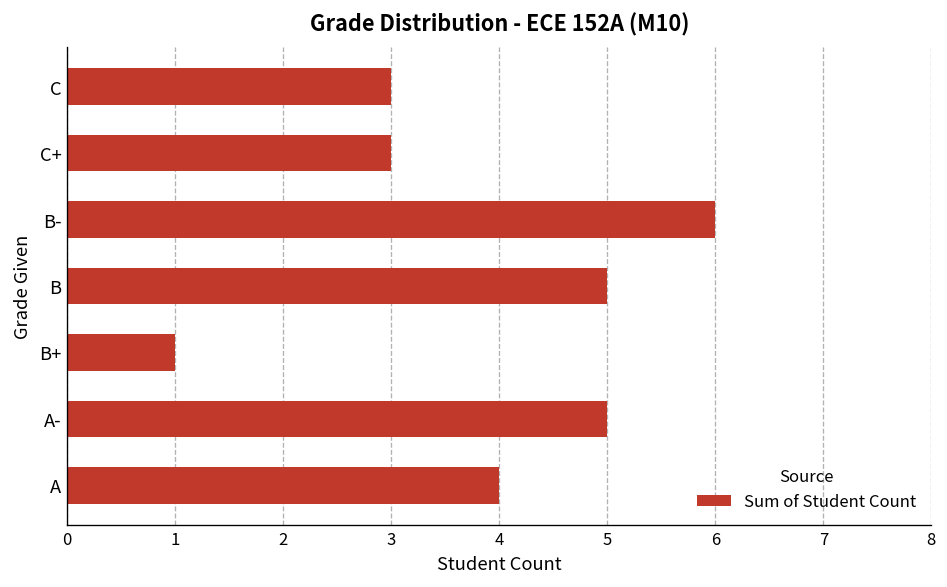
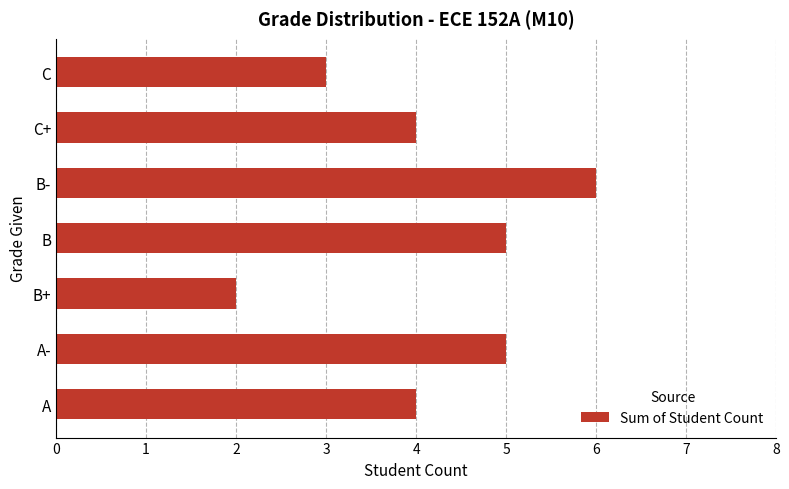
C+: 3 -> 4
B+: 1 -> 2
